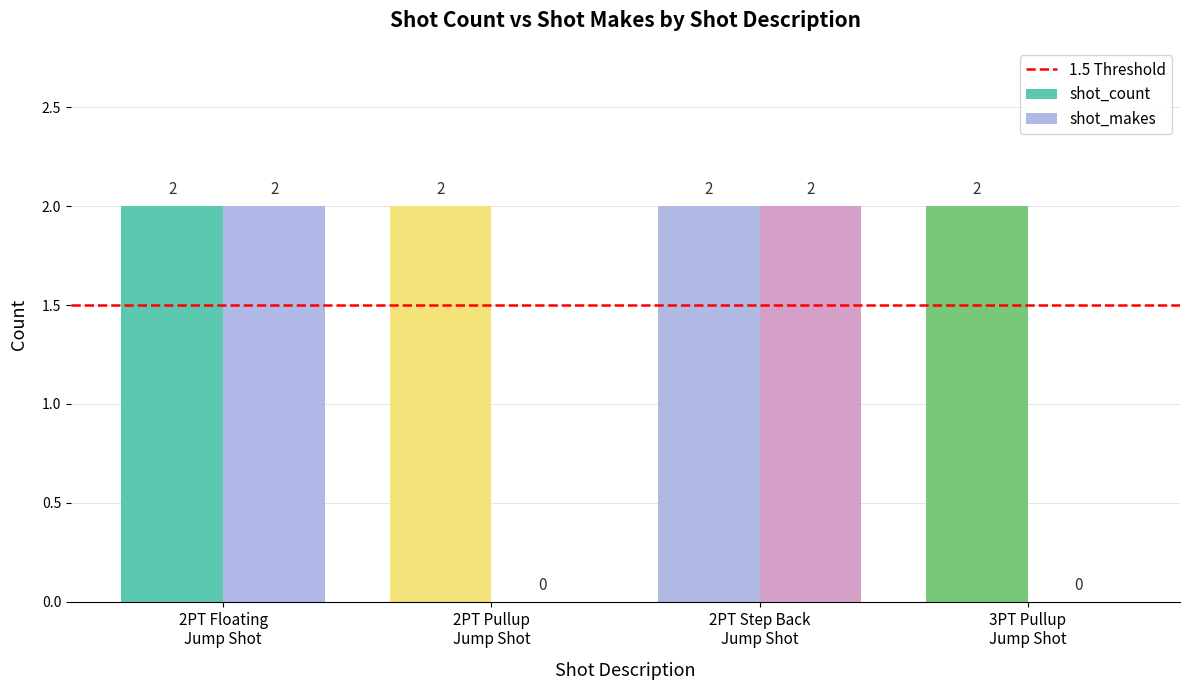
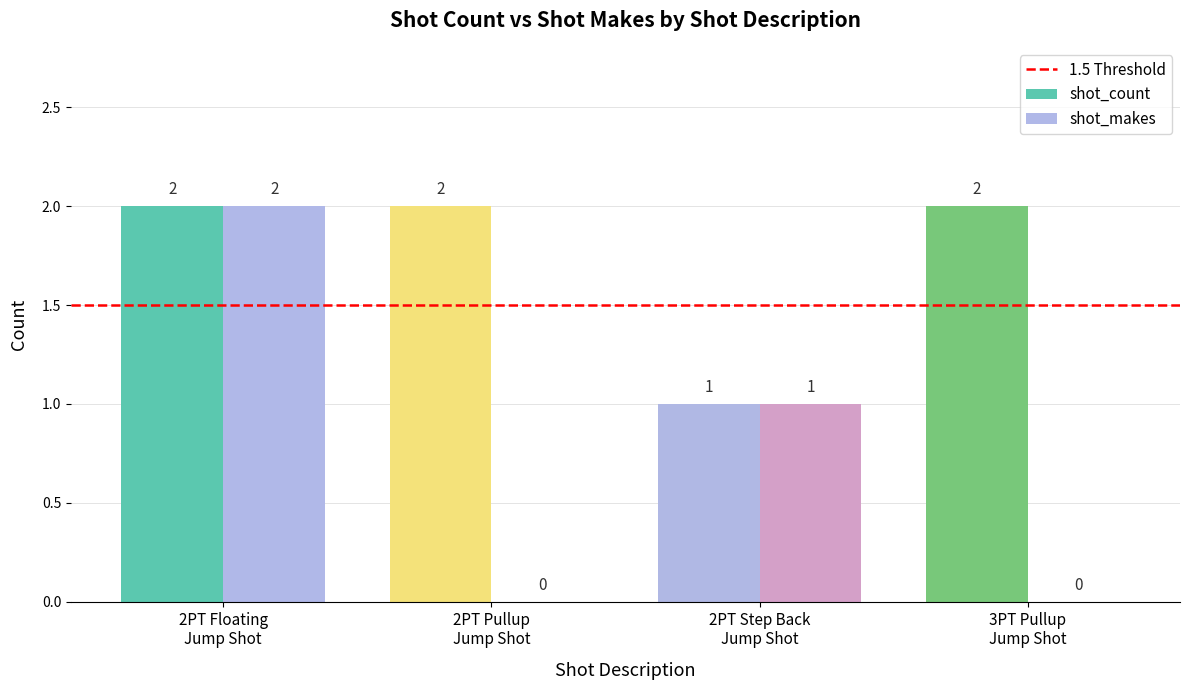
shot_count, 2PT Step Back Jump Shot: 2 -> 1
shot_makes, 2PT Step Back Jump Shot: 2 -> 1
